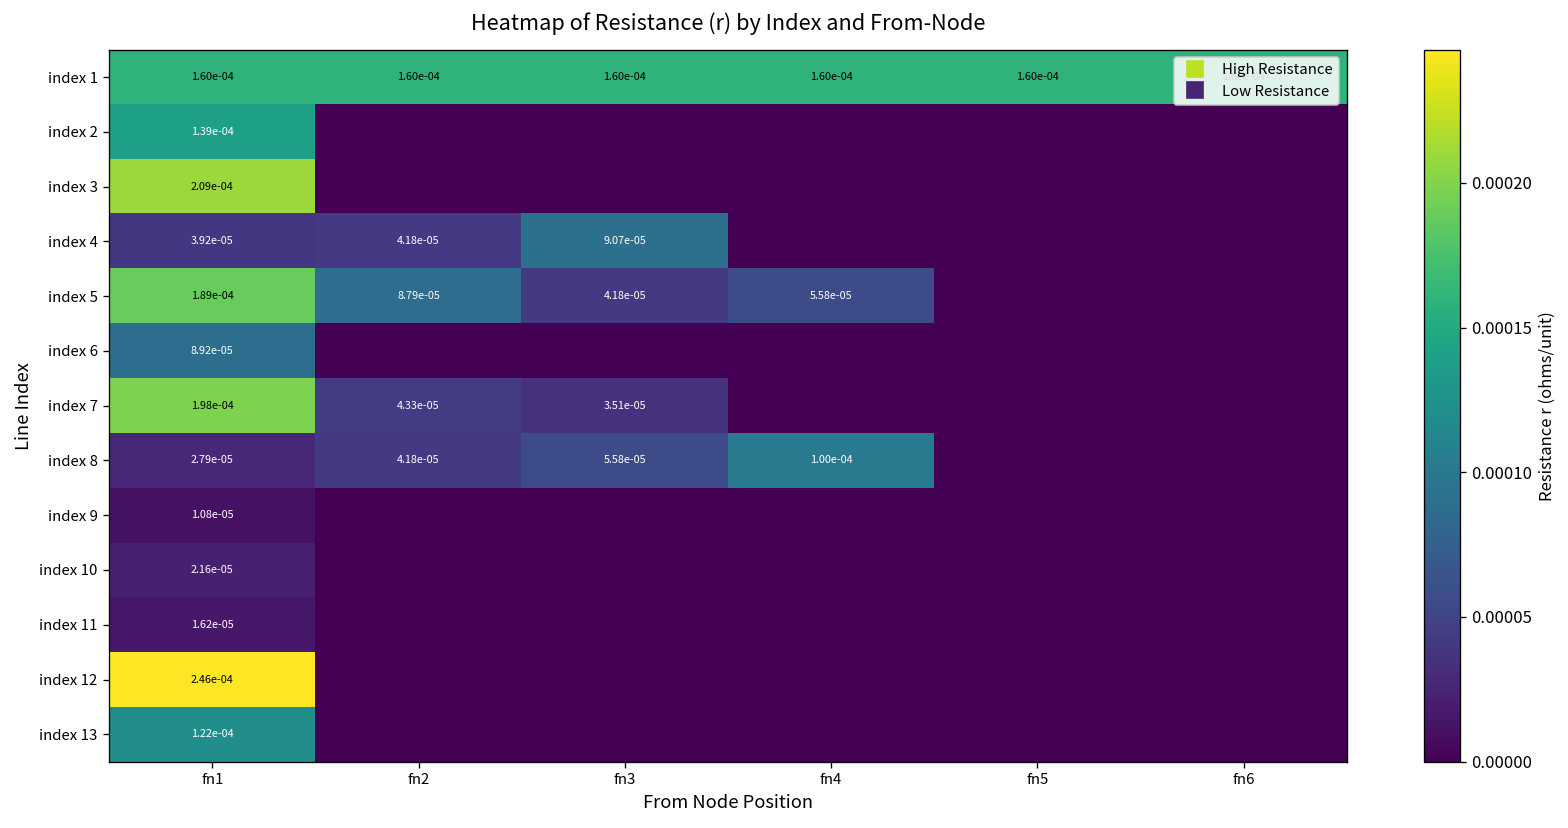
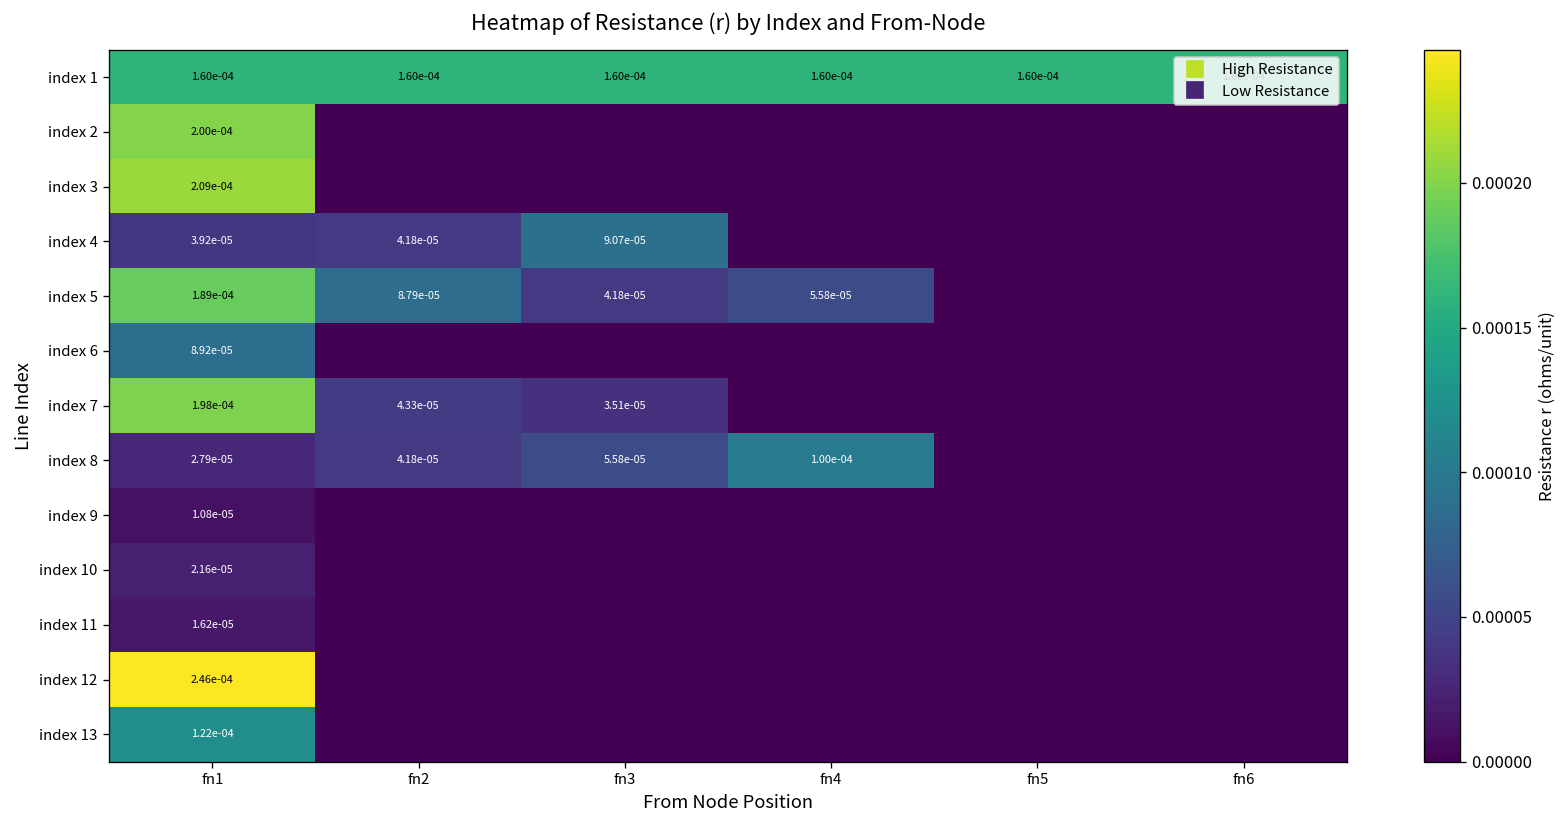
index 2, fn1: 1.39e-04 -> 2.00e-04
